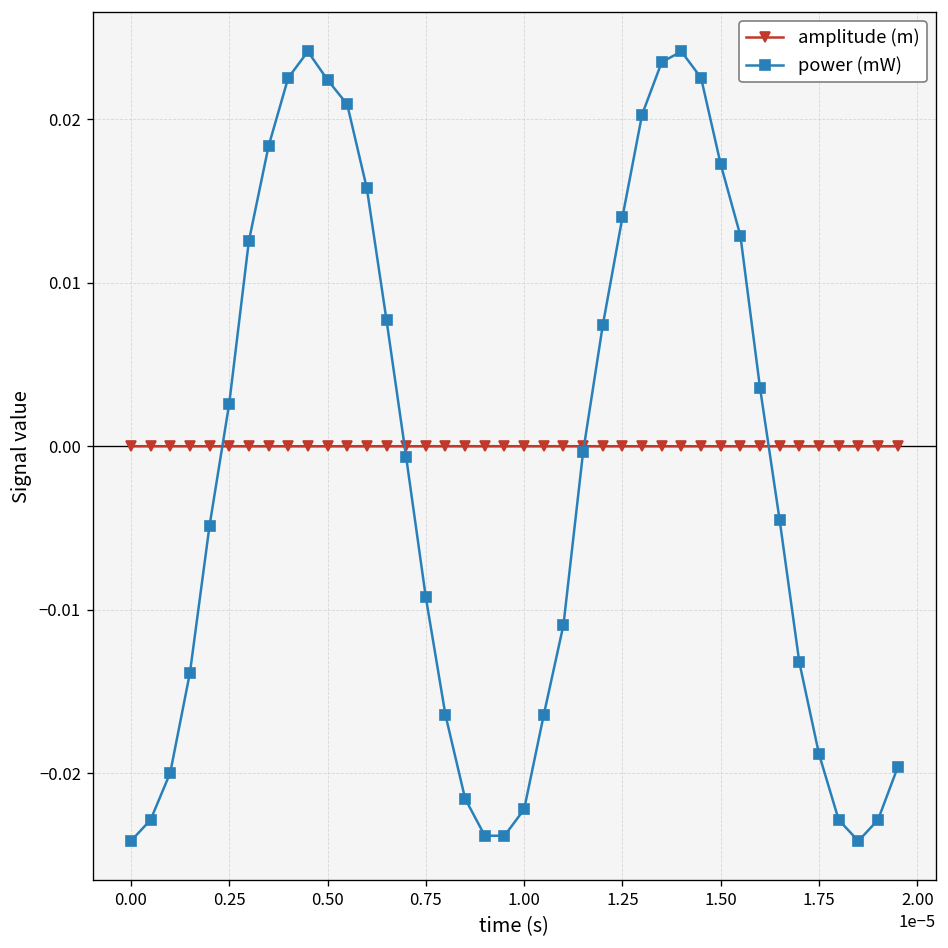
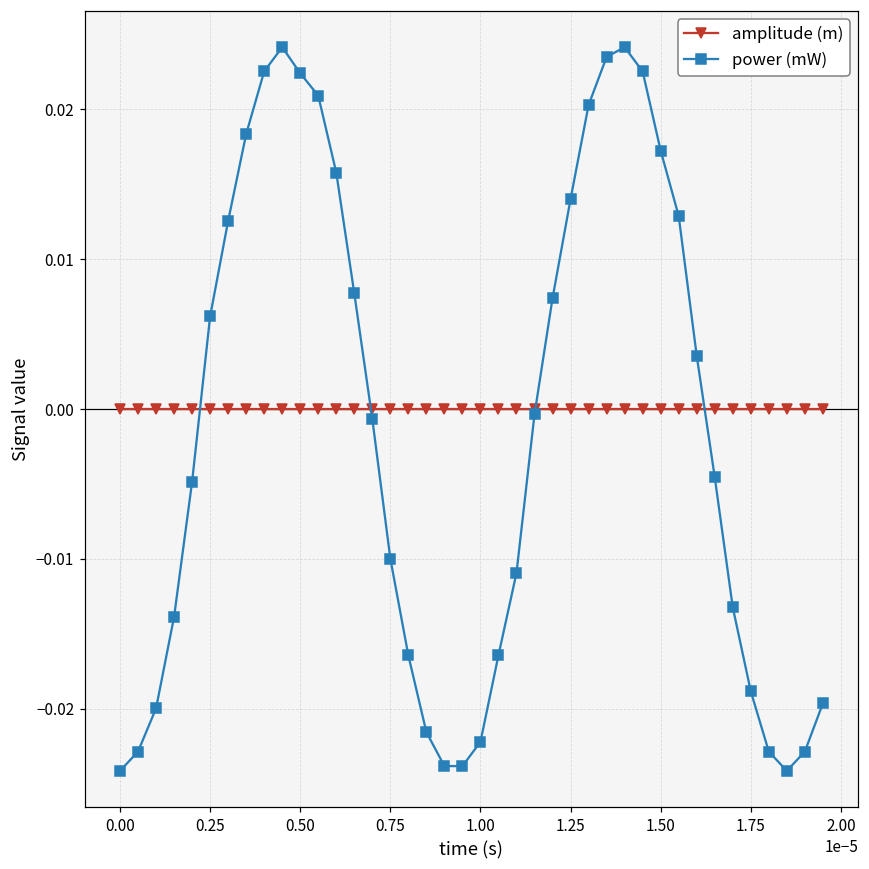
power (mW), 0.25: 0.0026 -> 0.0062
power (mW), 0.75: -0.0092 -> -0.0100
